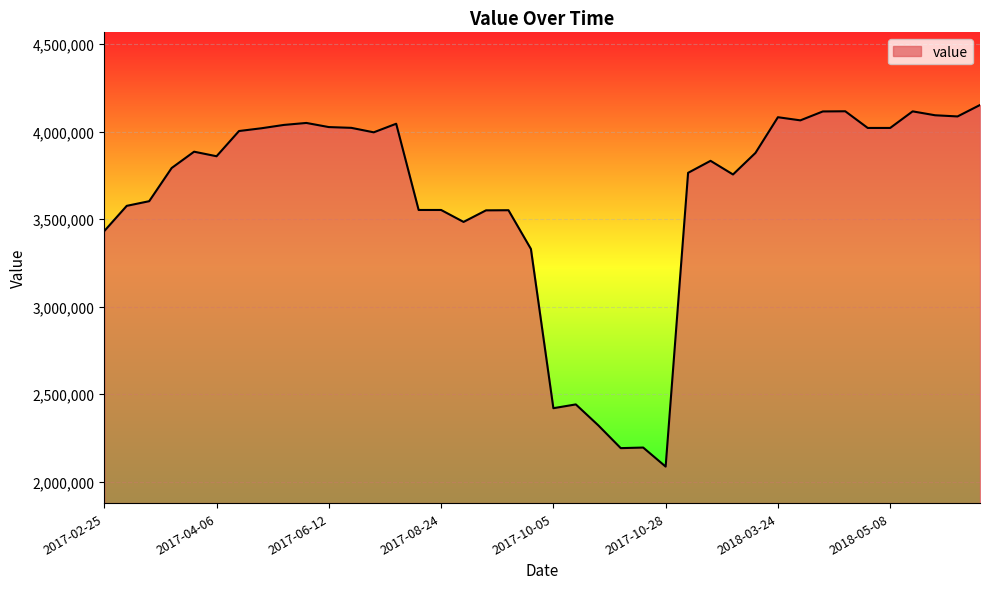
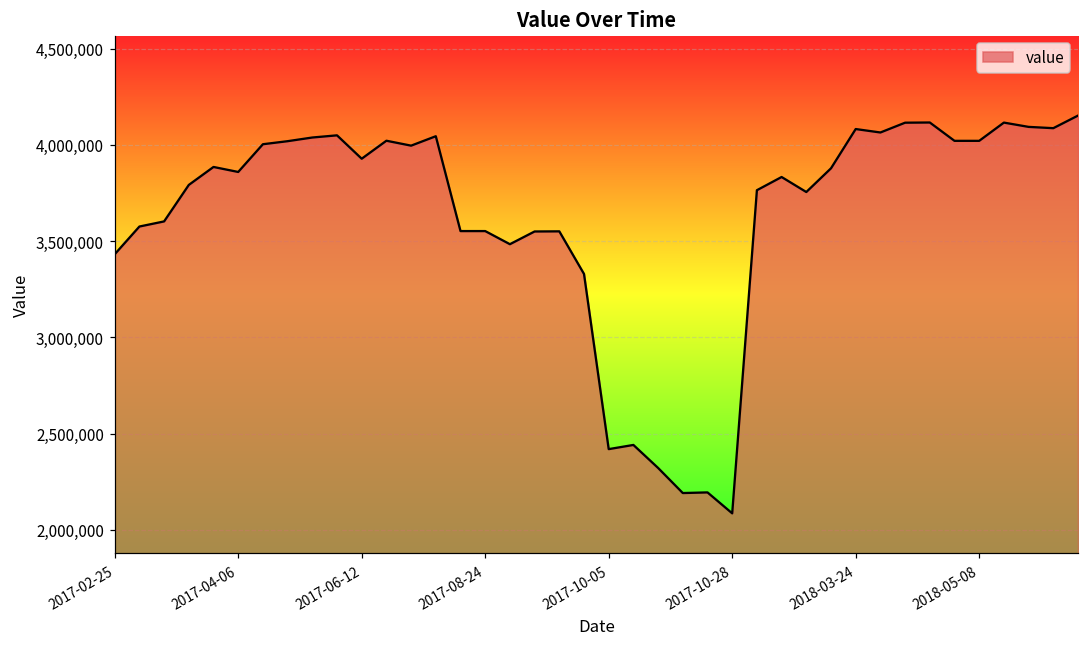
2017-06-12: 4,030,000 -> 3,930,000
